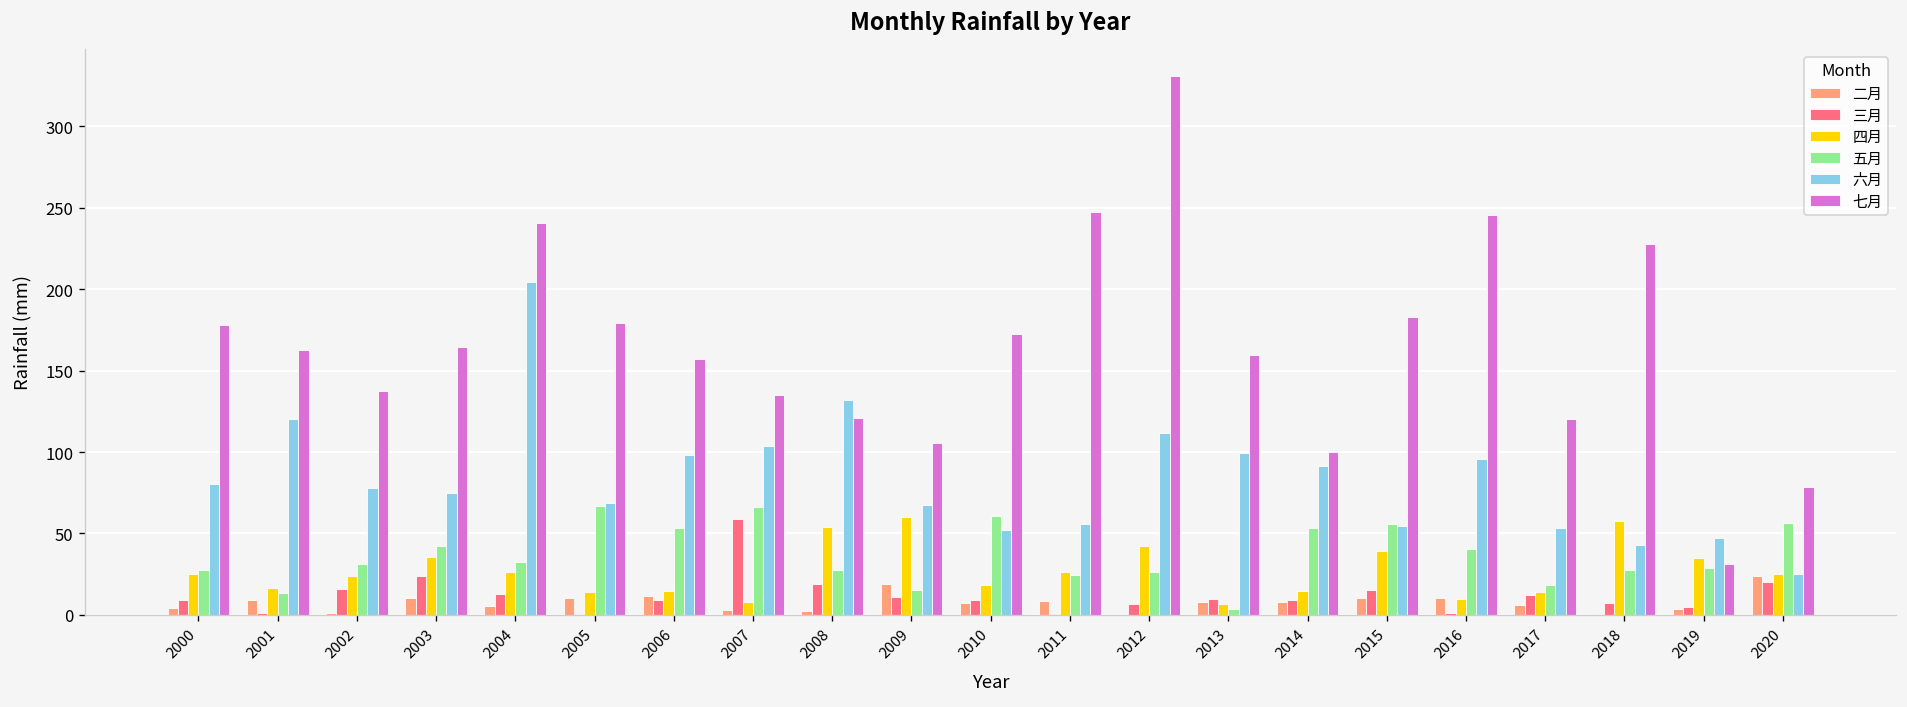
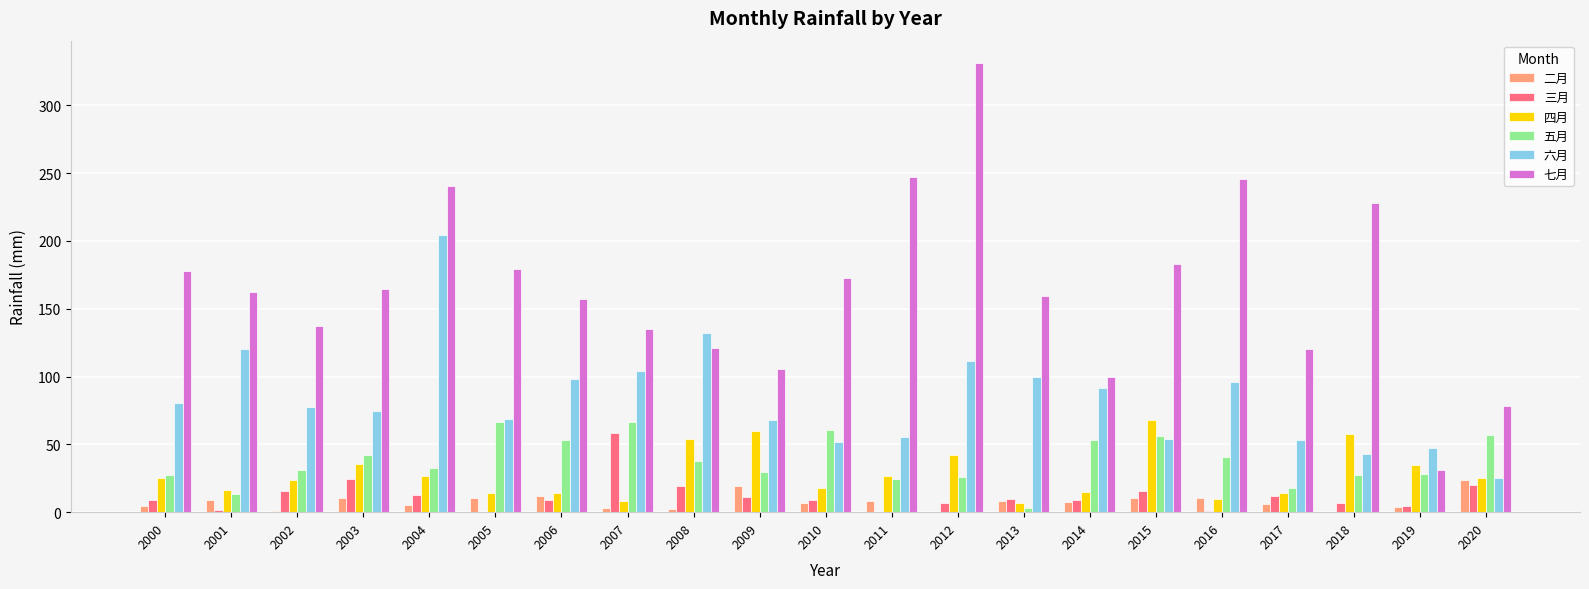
五月, 2008: 27 -> 38
五月, 2009: 15 -> 30
四月, 2015: 39 -> 68
